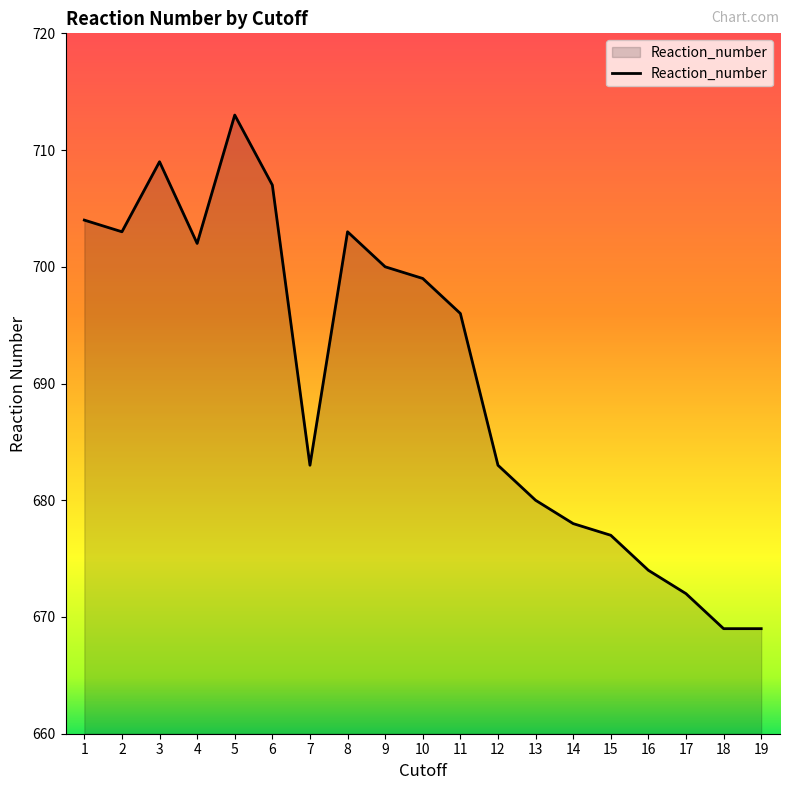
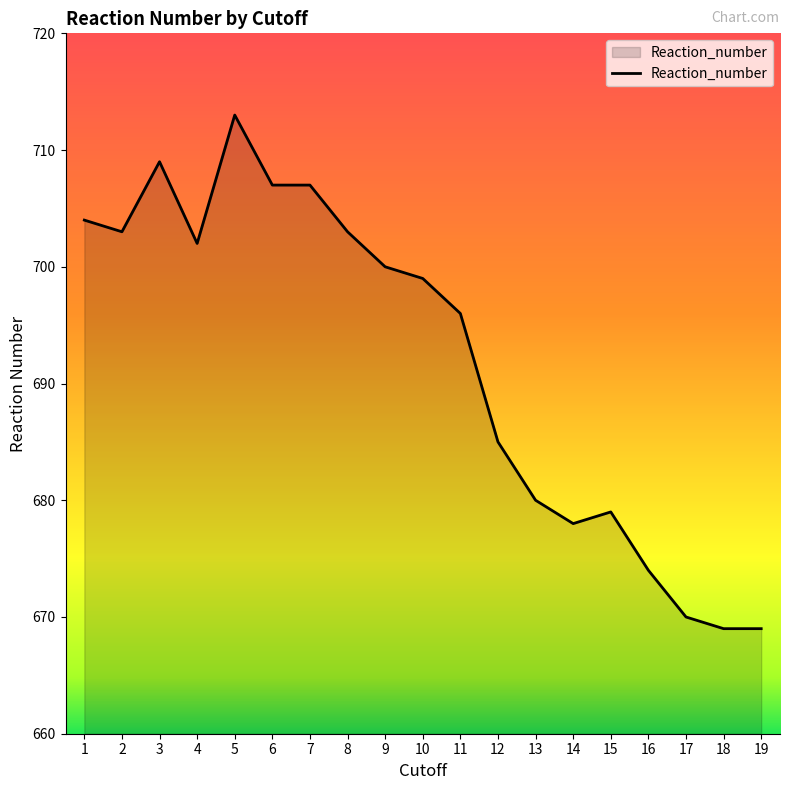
7: 683 -> 707
12: 683 -> 685
15: 677 -> 679
17: 672 -> 670
